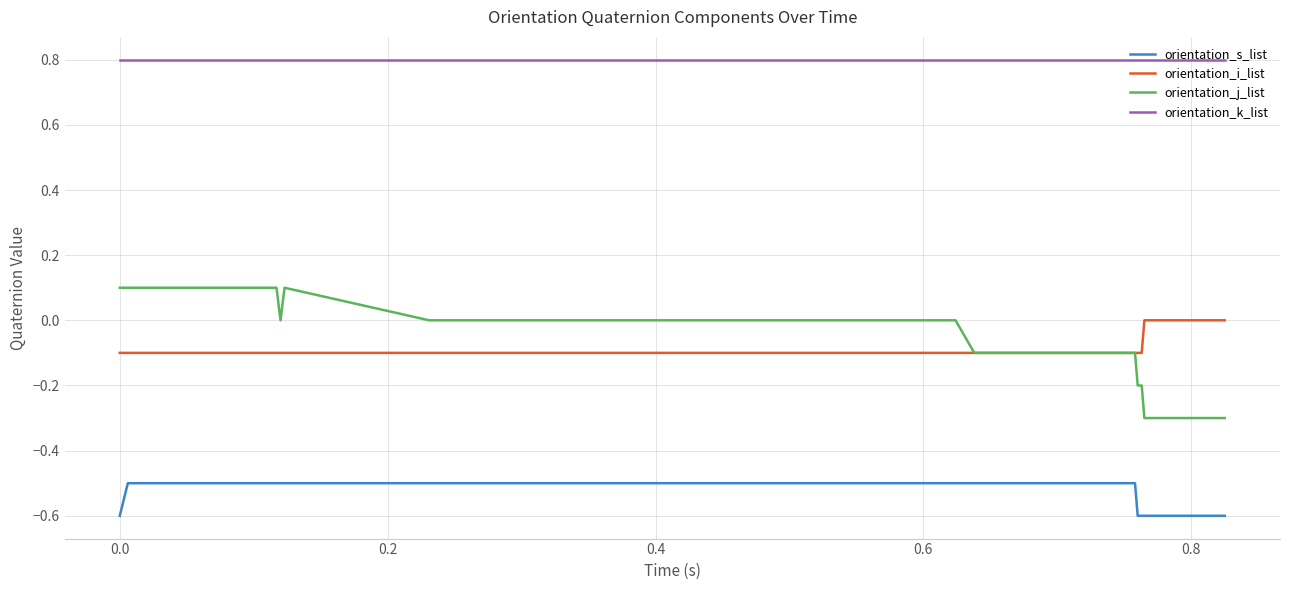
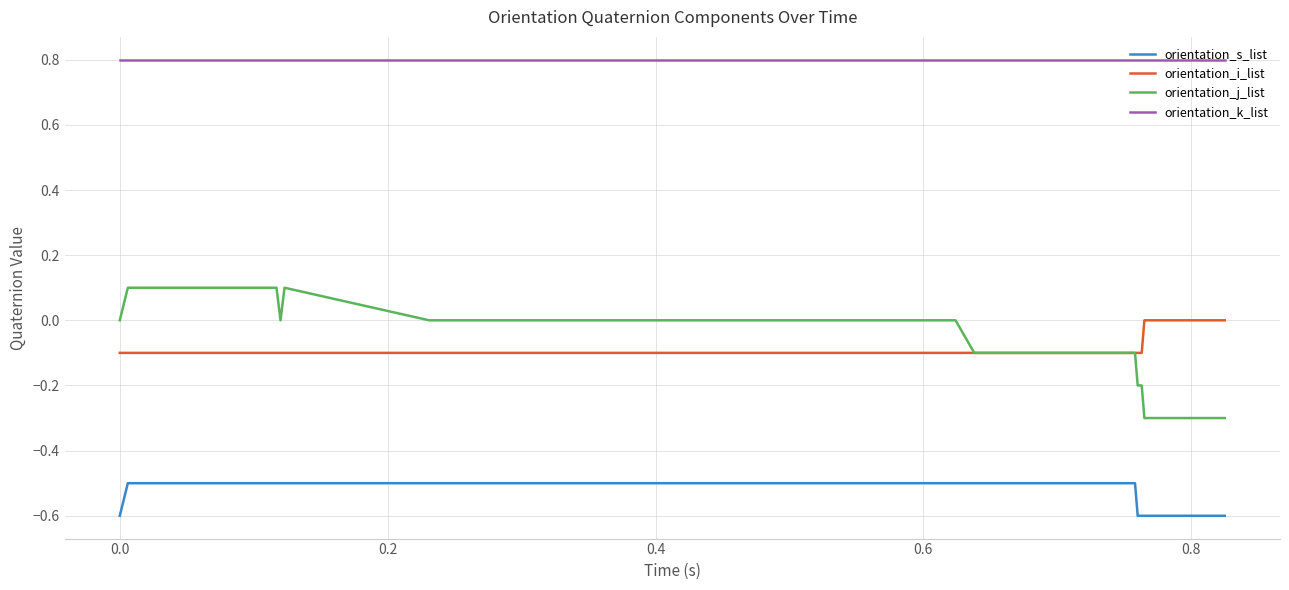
orientation_j_list, 0.0: 0.1 -> 0.0
